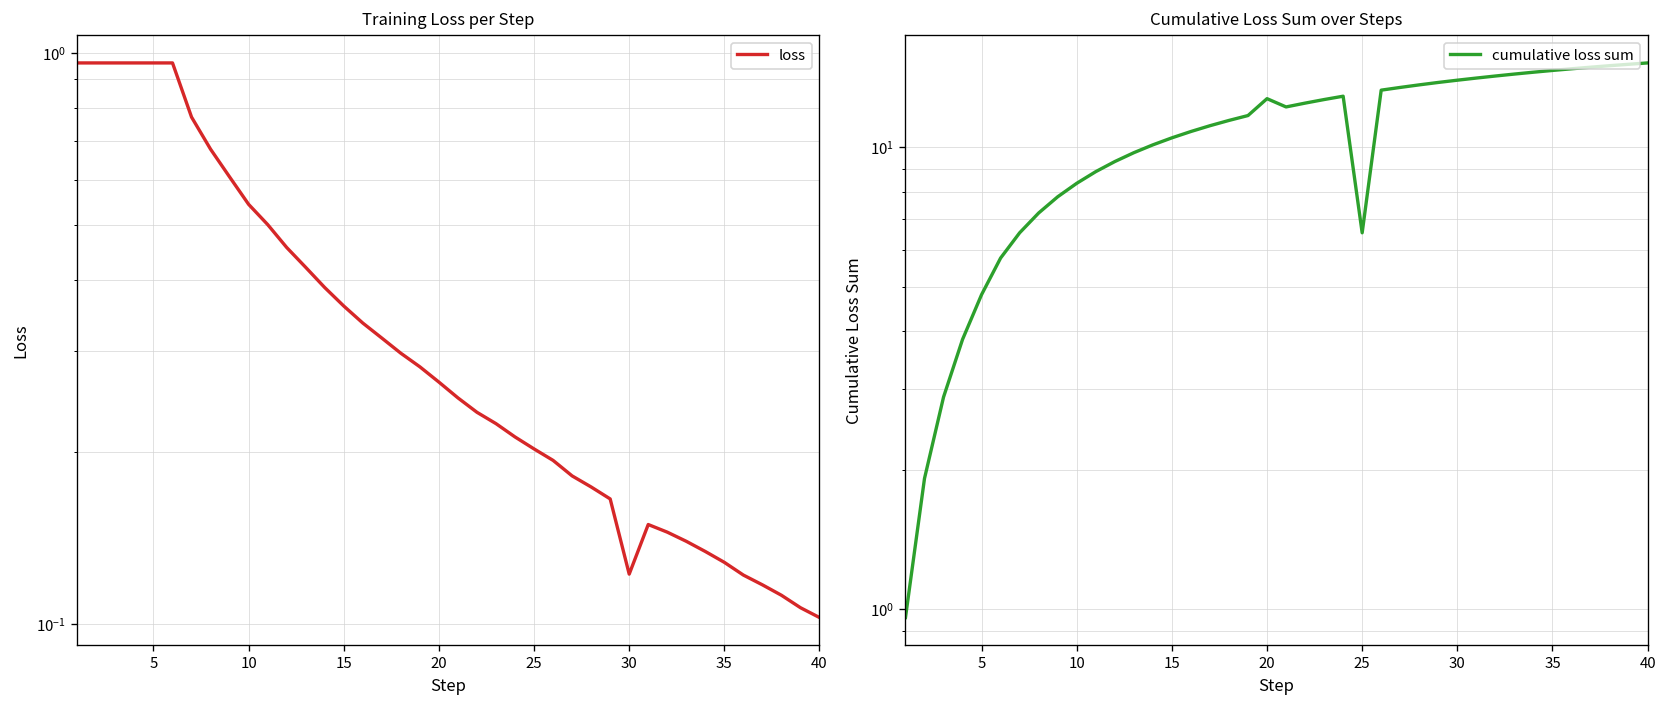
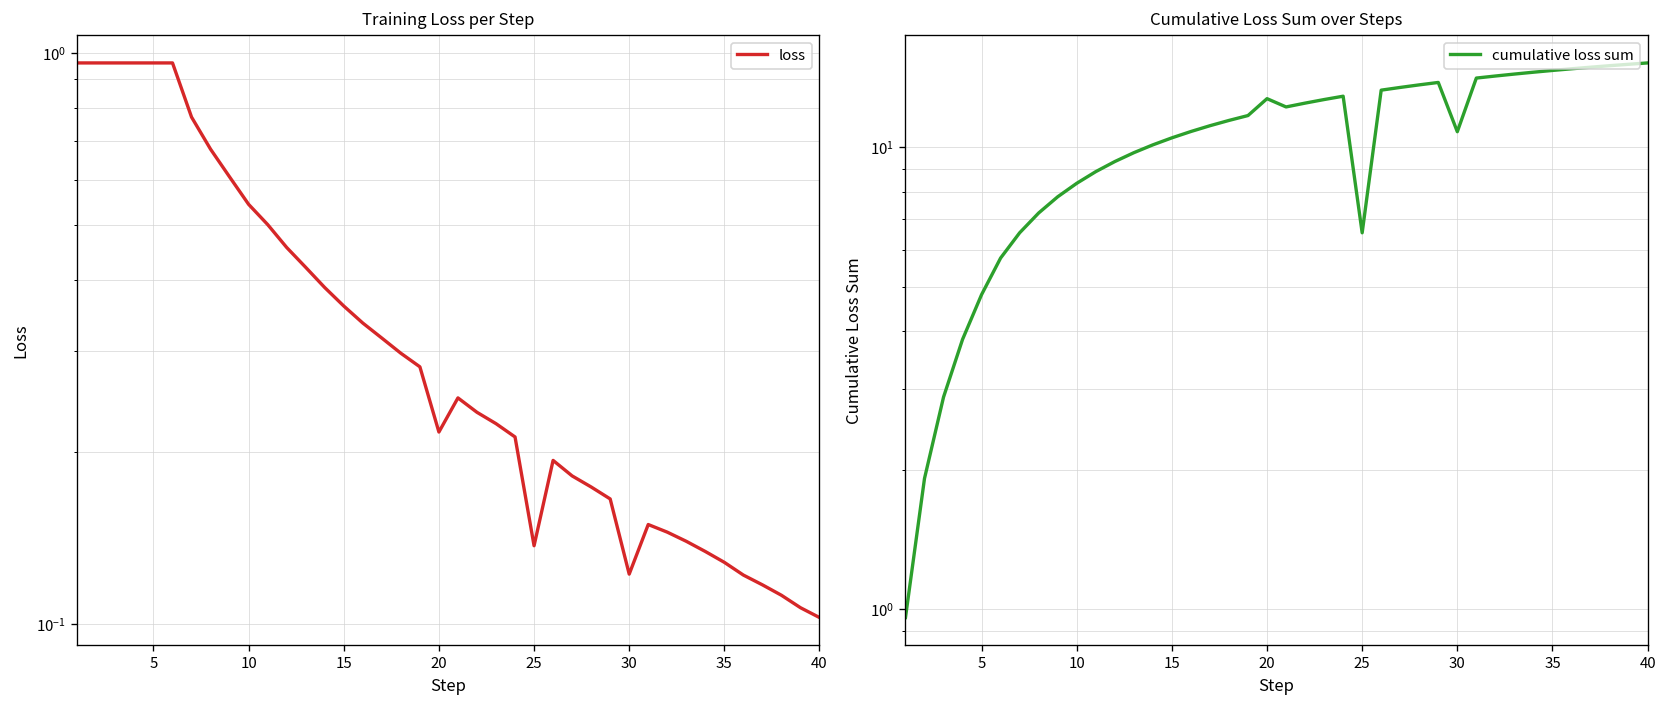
Training Loss per Step, 20: 0.27 -> 0.22
Training Loss per Step, 25: 0.203 -> 0.137
Cumulative Loss Sum over Steps, 30: 14.0 -> 10.8
